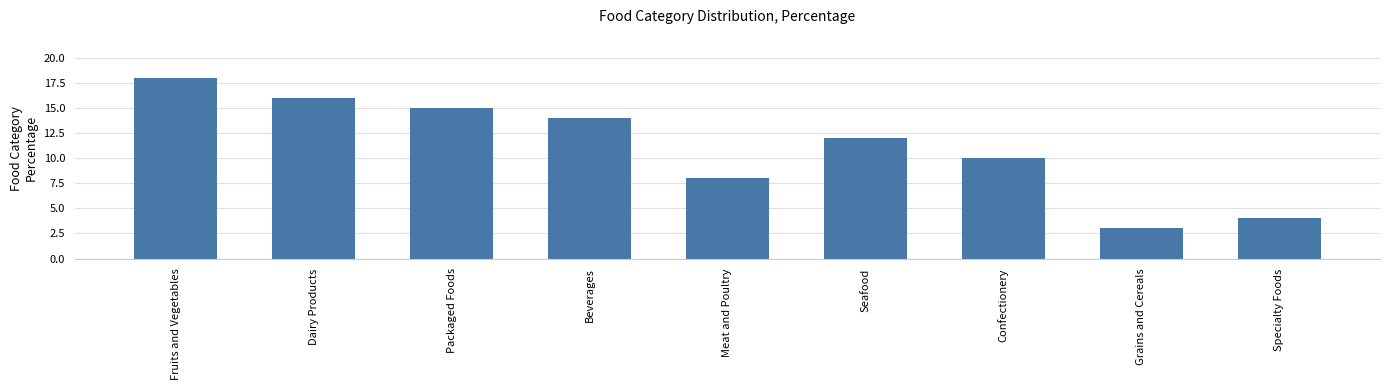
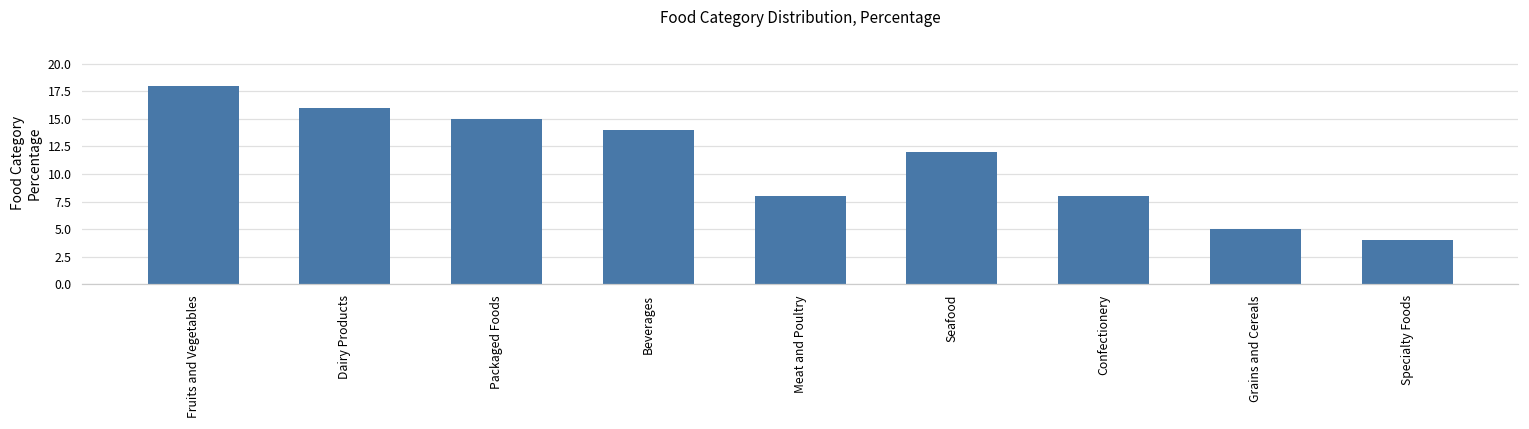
Confectionery: 10 -> 8
Grains and Cereals: 3 -> 5
